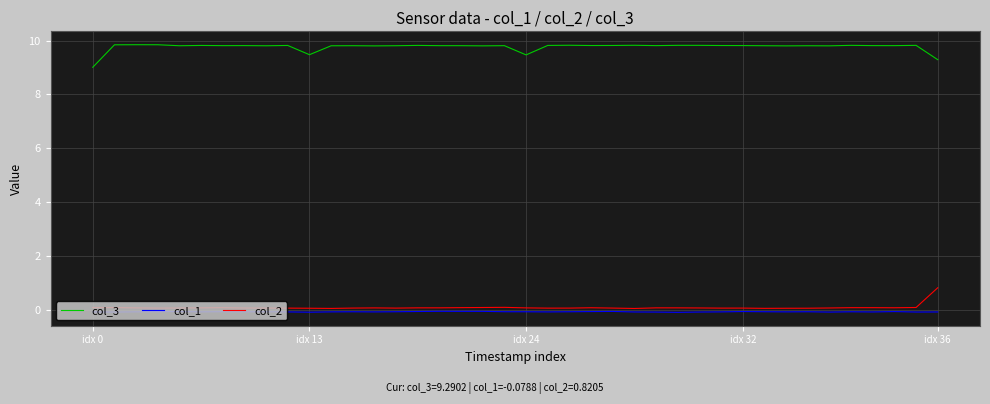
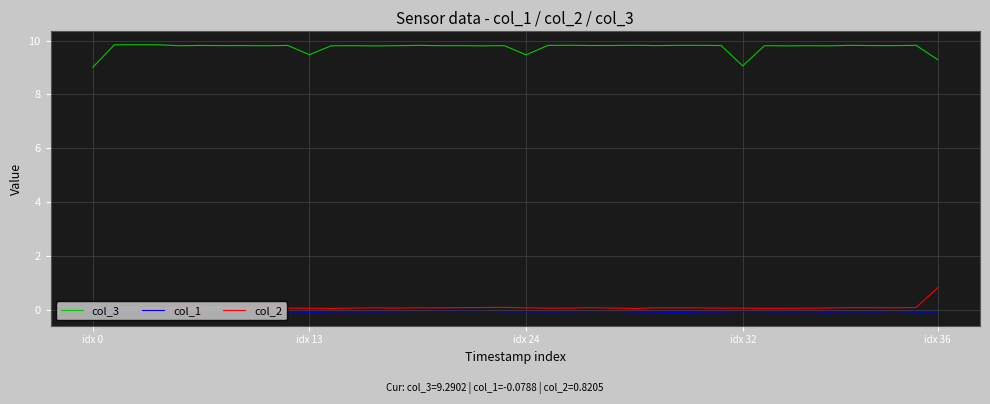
col_3, idx 32: 9.8 -> 9.1
